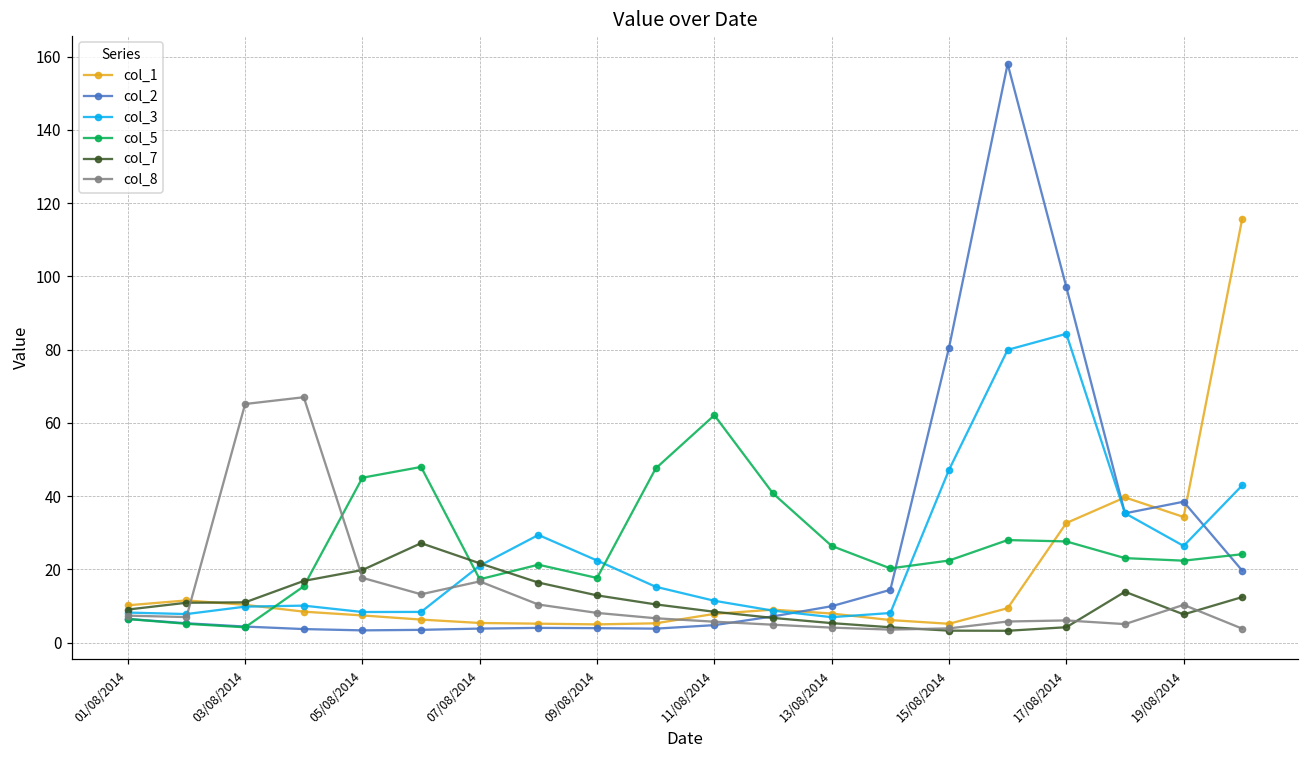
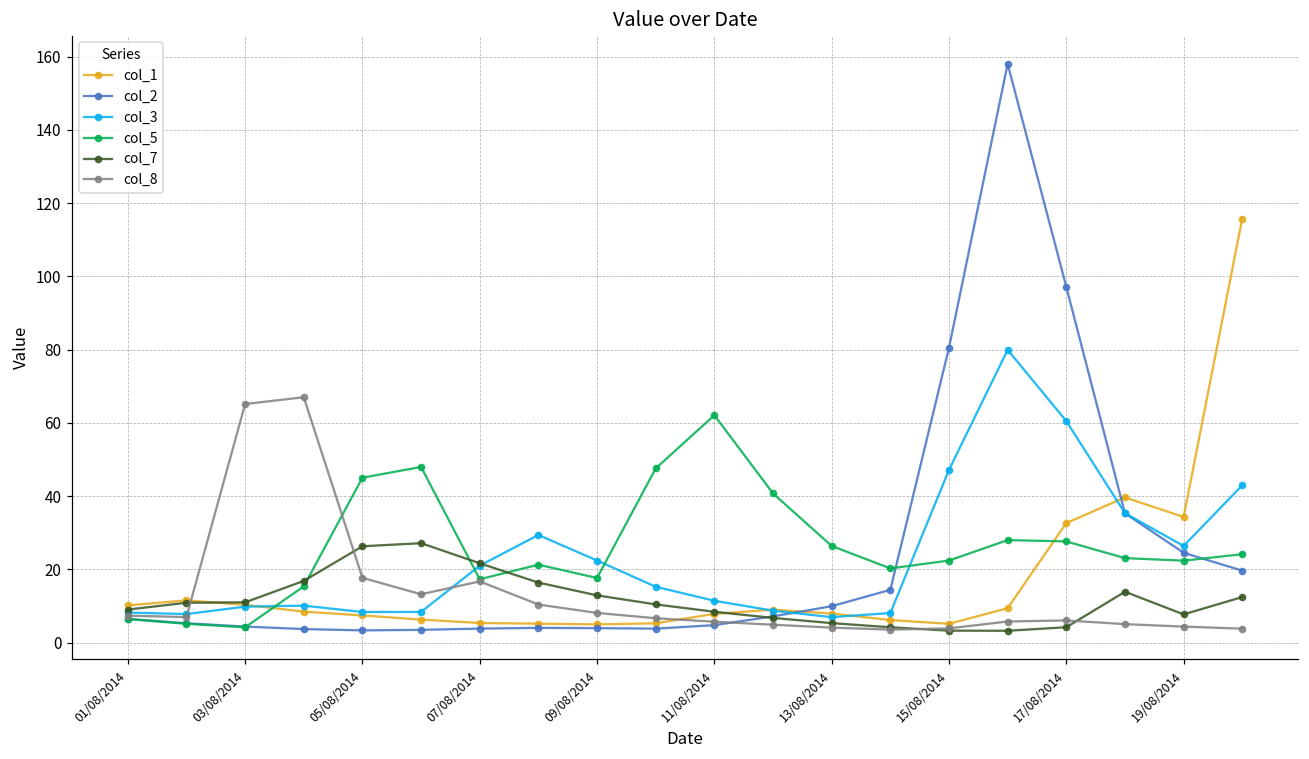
col_7, 05/08/2014: 20 -> 26
col_3, 17/08/2014: 84 -> 60
col_2, 19/08/2014: 38 -> 25
col_8, 19/08/2014: 10 -> 4
